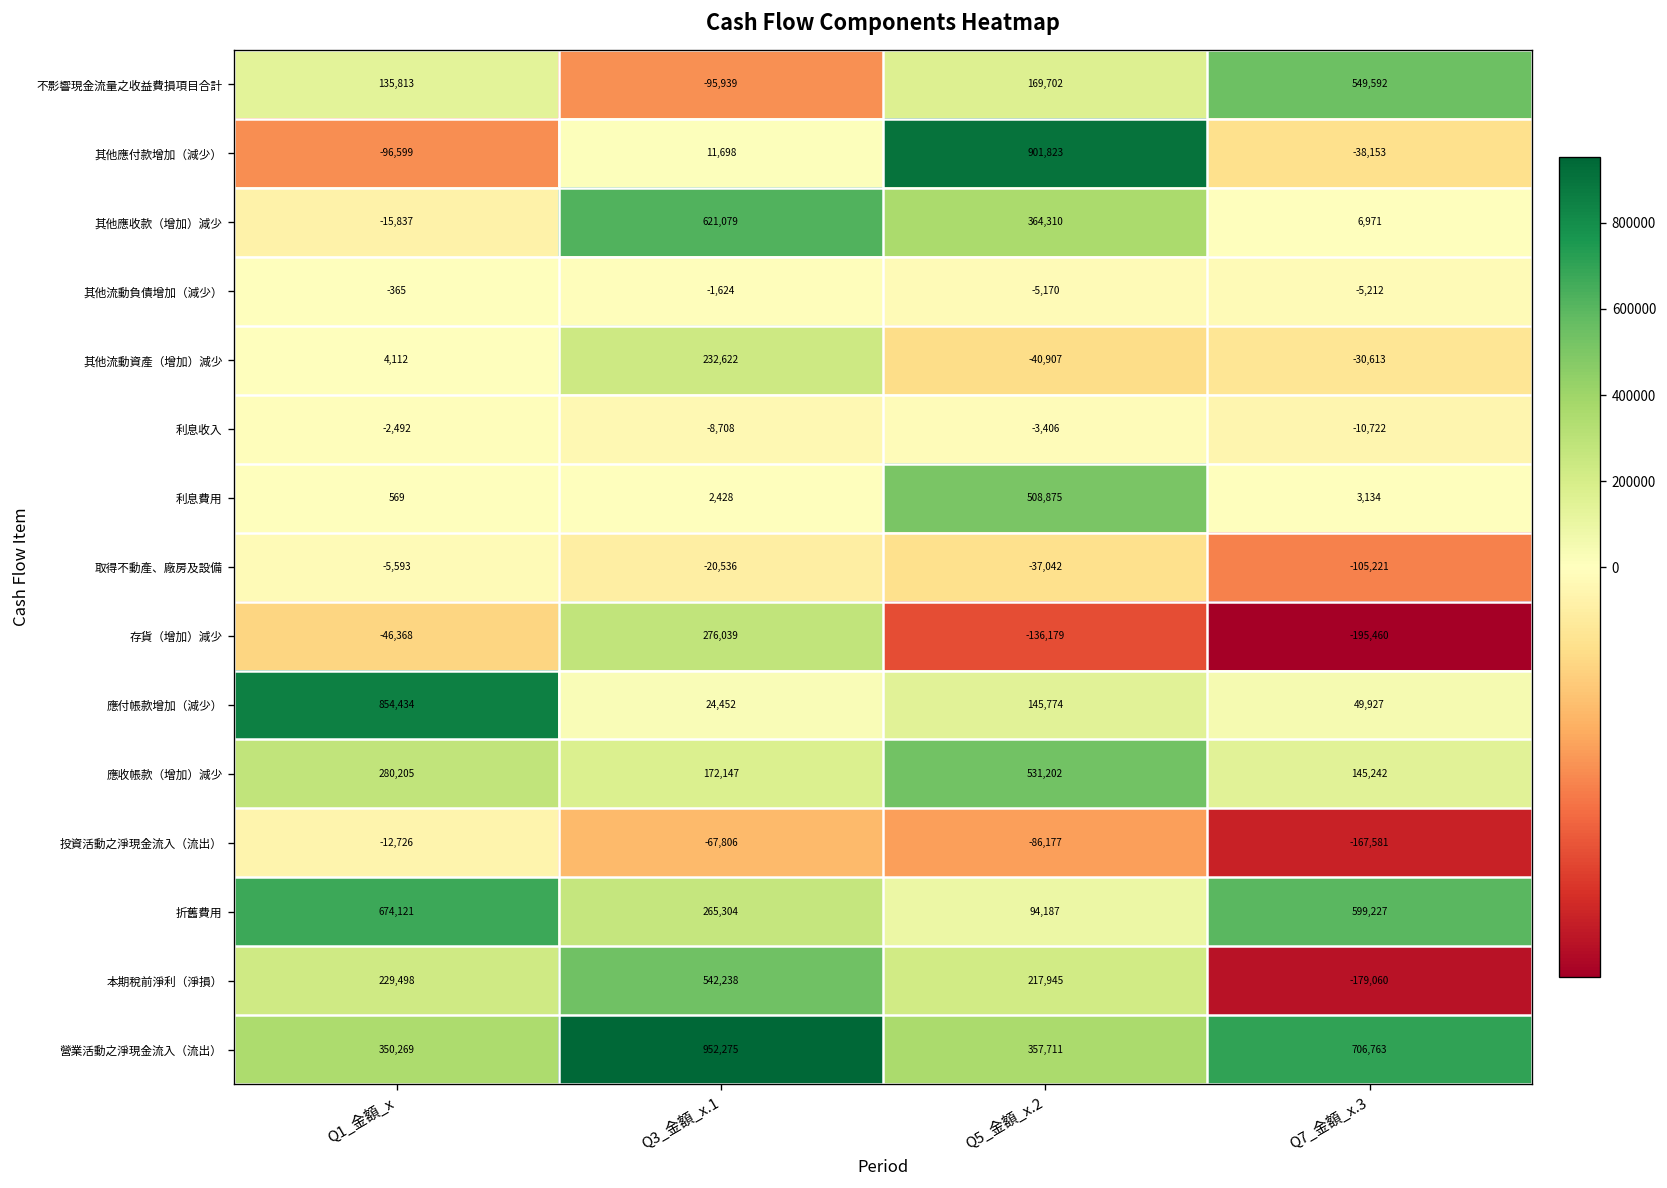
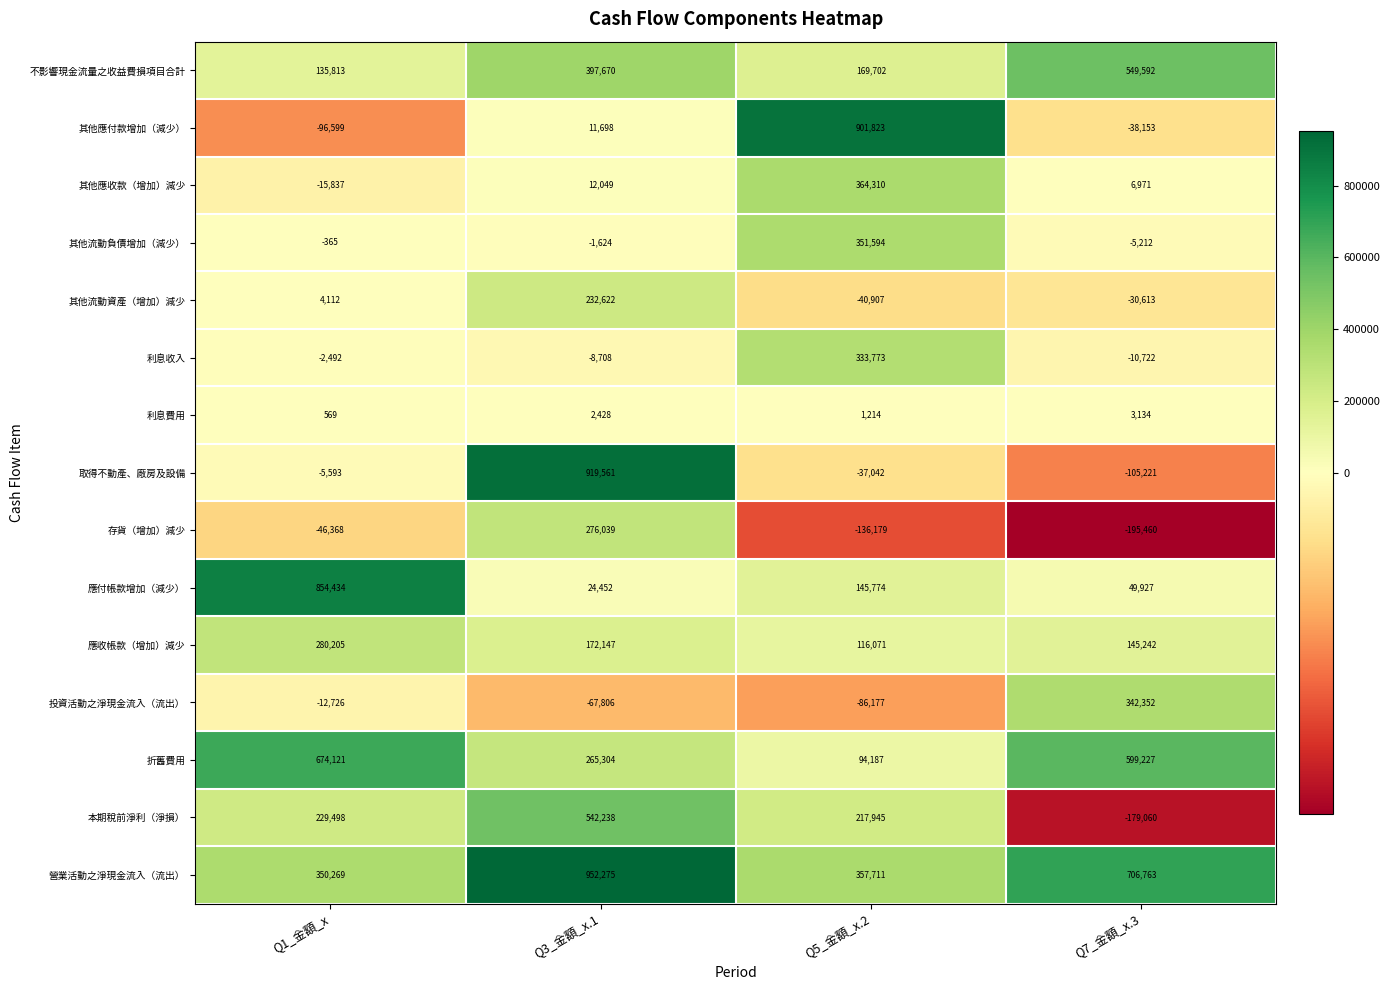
不影響現金流量之收益費損項目合計, Q3_金額_x.1: -95,939 -> 397,670
其他應收款（增加）減少, Q3_金額_x.1: 621,079 -> 12,049
其他流動負債增加（減少）, Q5_金額_x.2: -5,170 -> 351,594
利息收入, Q5_金額_x.2: -3,406 -> 333,773
利息費用, Q5_金額_x.2: 508,875 -> 1,214
取得不動產、廠房及設備, Q3_金額_x.1: -20,536 -> 919,561
應收帳款（增加）減少, Q5_金額_x.2: 531,202 -> 116,071
投資活動之淨現金流入（流出）, Q7_金額_x.3: -167,581 -> 342,352
